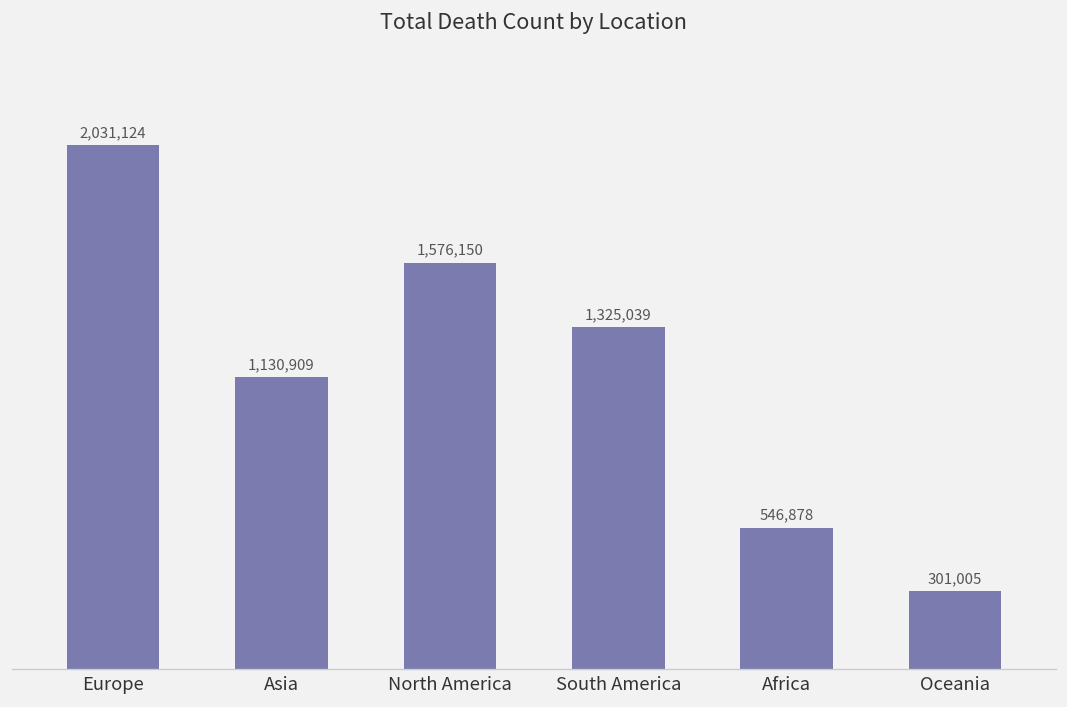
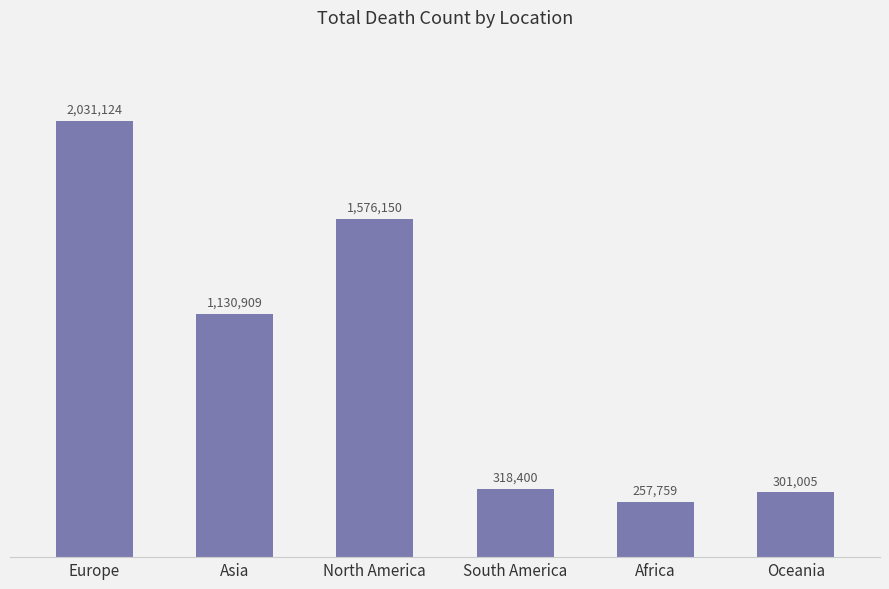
South America: 1,325,039 -> 318,400
Africa: 546,878 -> 257,759
